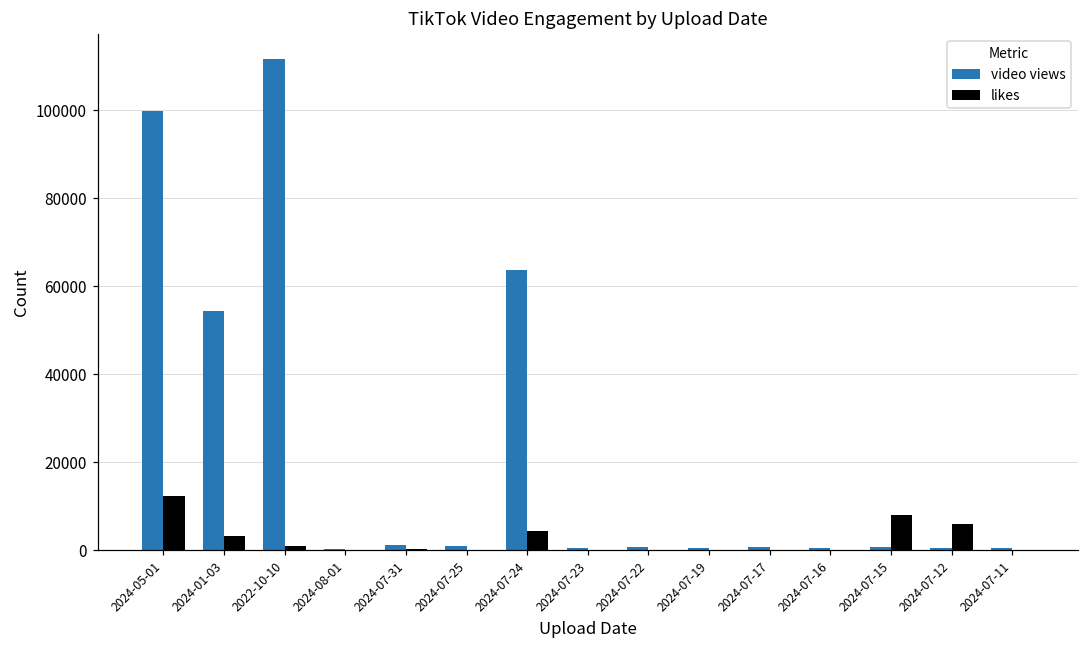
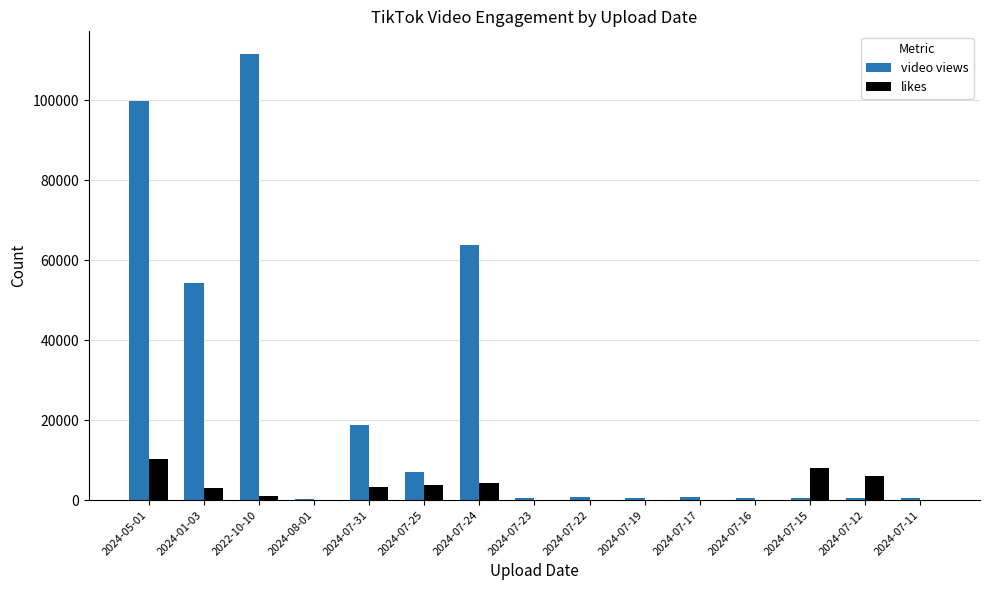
likes, 2024-05-01: 12000 -> 10000
video views, 2024-07-31: 1000 -> 19000
likes, 2024-07-31: 0 -> 3000
video views, 2024-07-25: 1000 -> 7000
likes, 2024-07-25: 0 -> 4000
